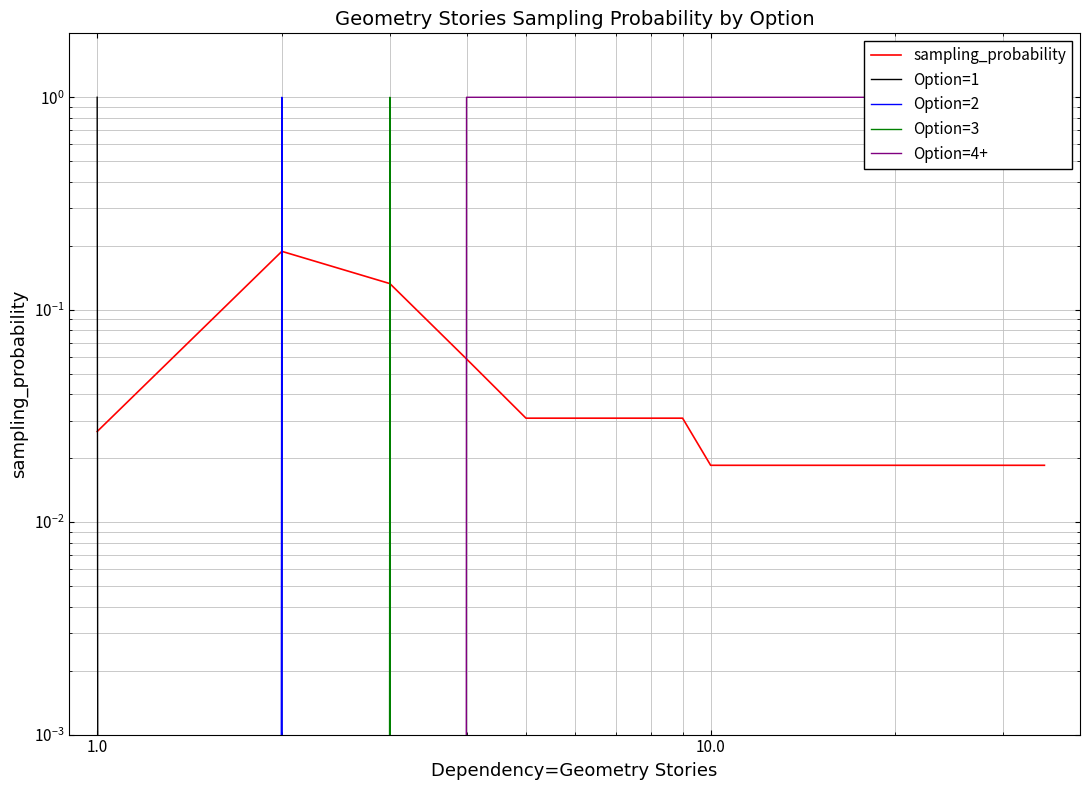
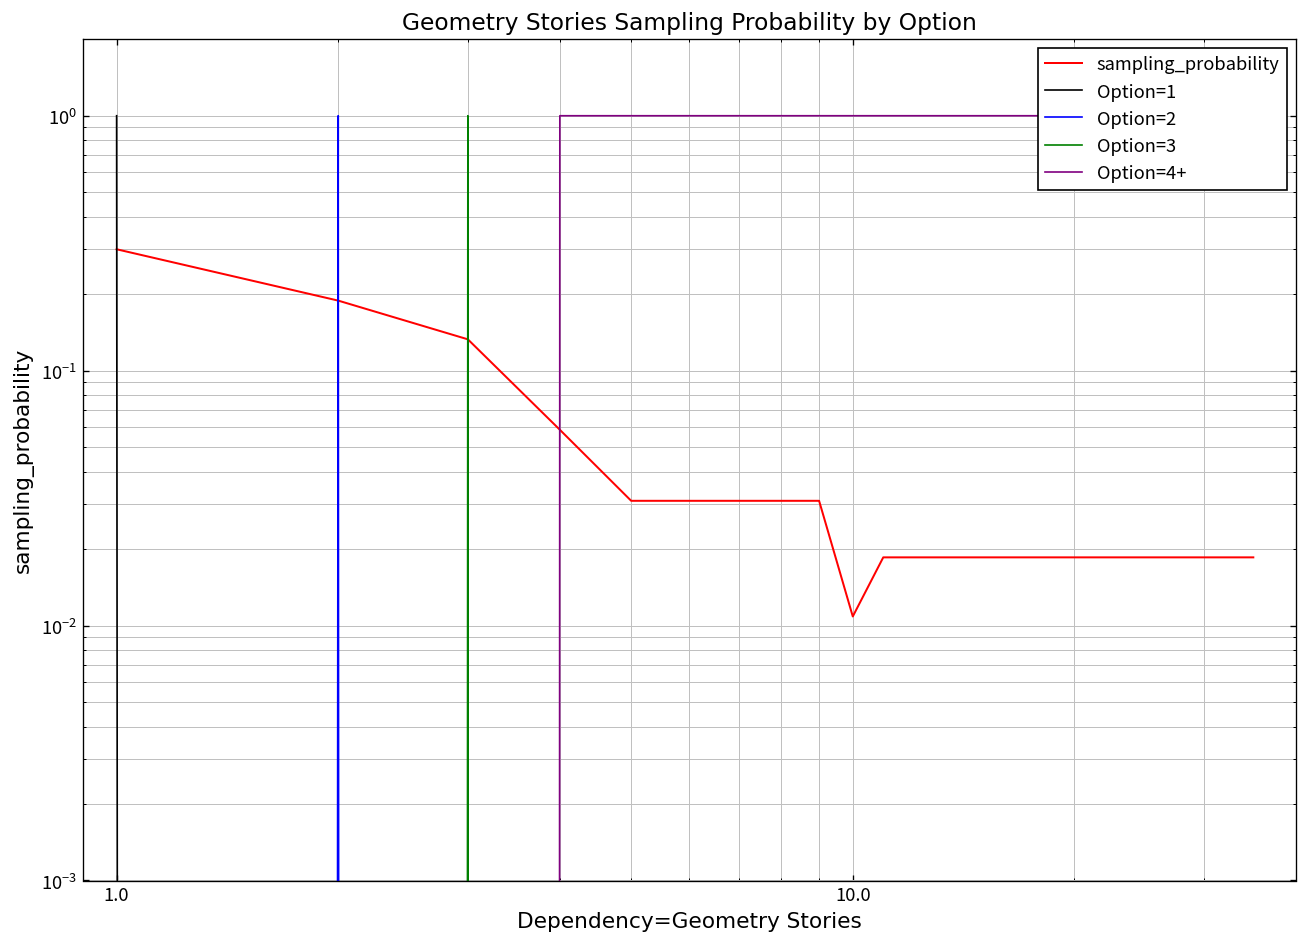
sampling_probability, 1.0: 0.027 -> 0.30
sampling_probability, 10.0: 0.019 -> 0.011
